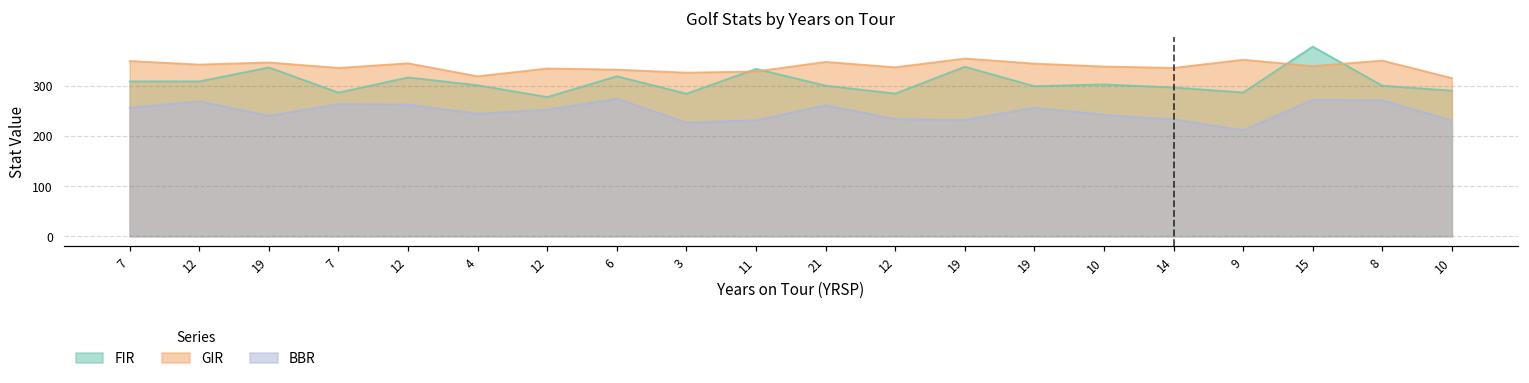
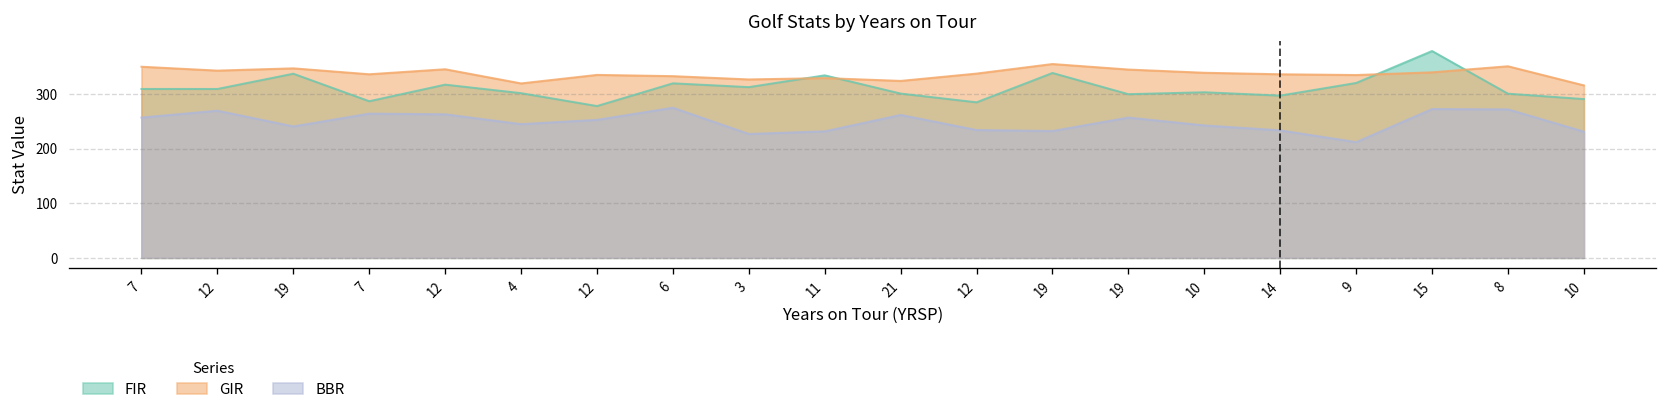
FIR, 3: 280 -> 310
GIR, 21: 350 -> 320
FIR, 9: 290 -> 320
GIR, 9: 350 -> 330
